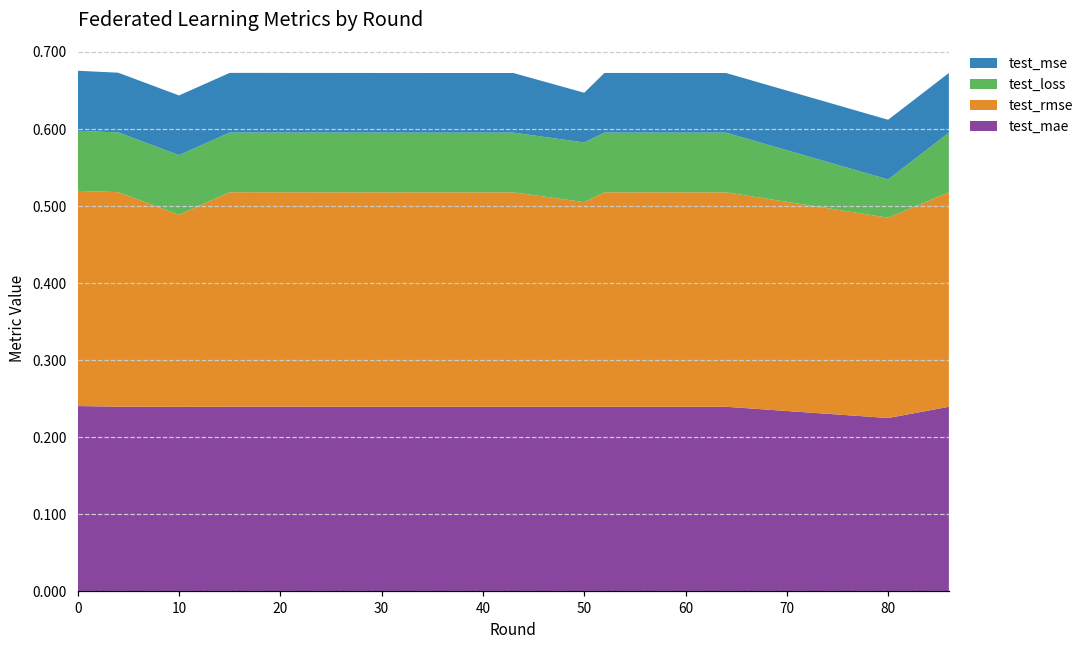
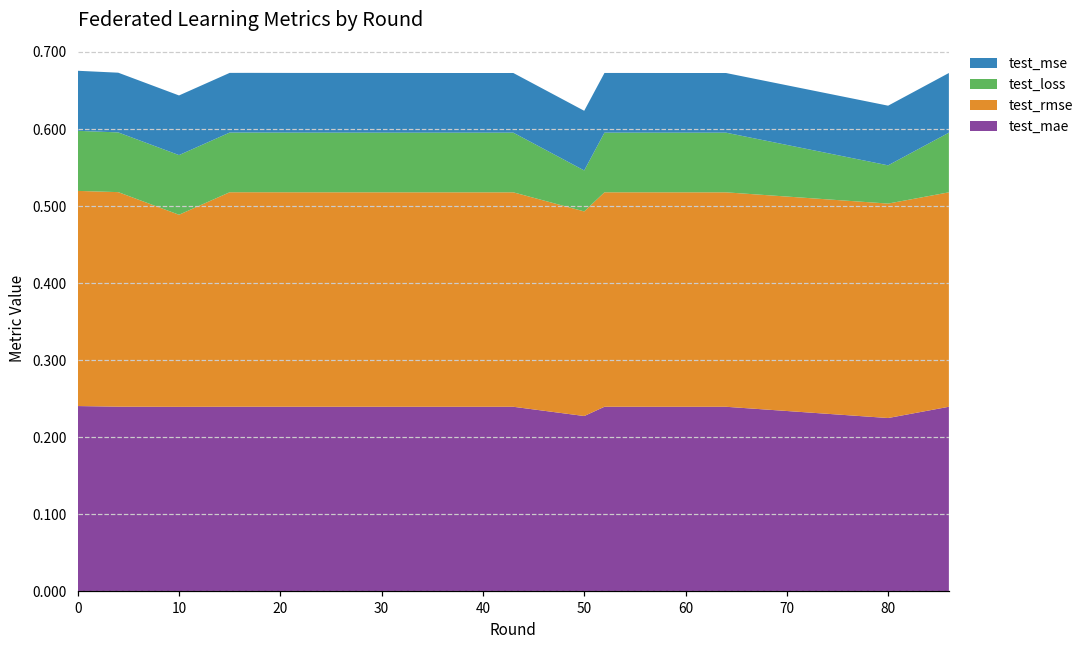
test_mae, 50: 0.24 -> 0.23
test_loss, 50: 0.08 -> 0.05
test_mse, 50: 0.06 -> 0.08
test_rmse, 80: 0.26 -> 0.28
